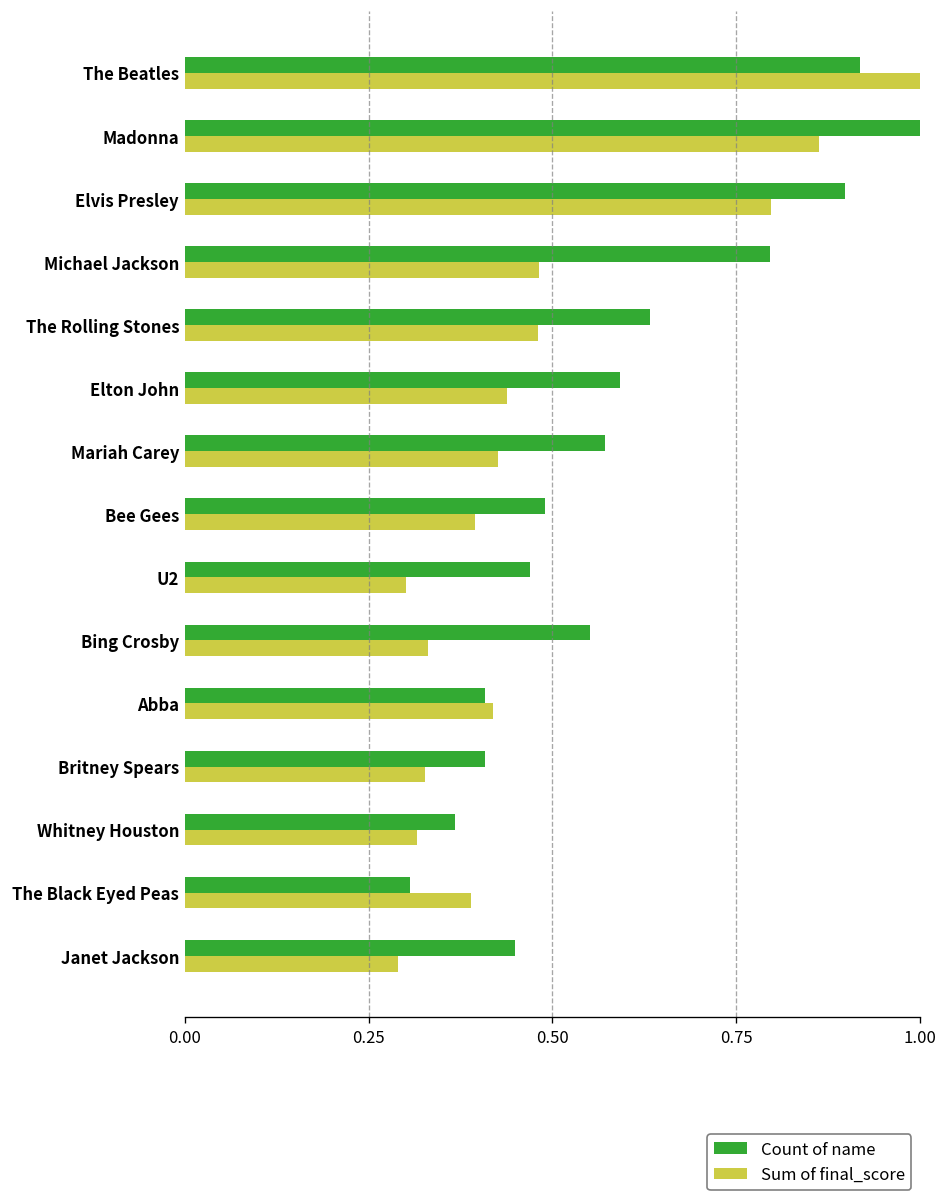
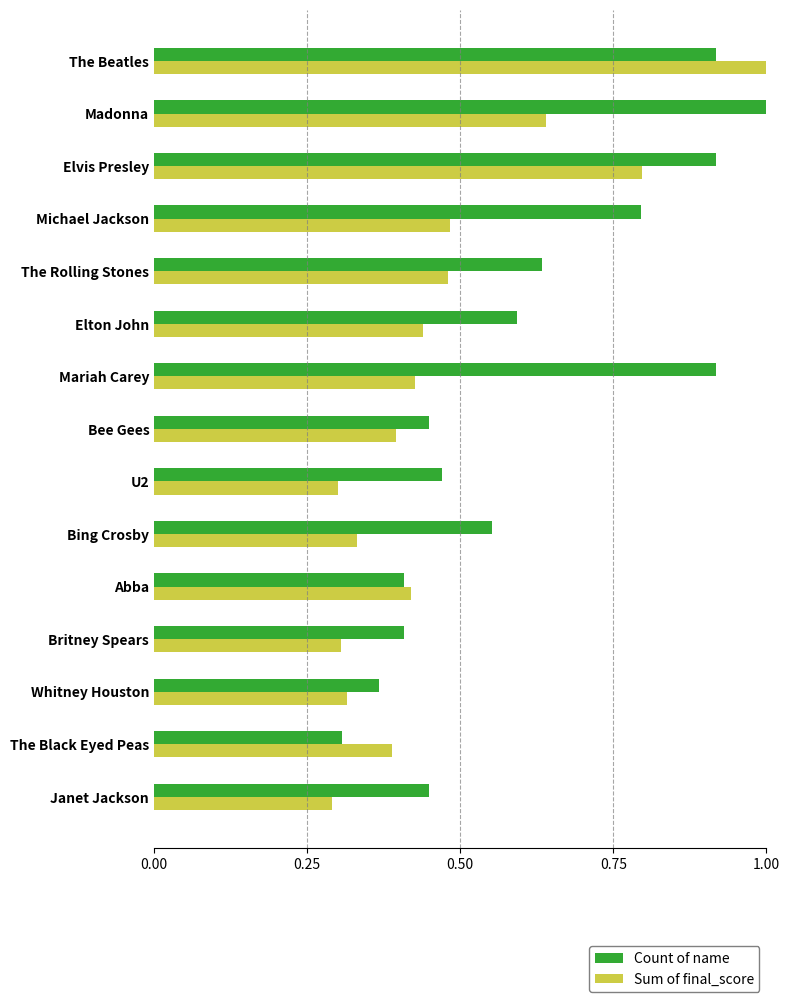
Sum of final_score, Madonna: 0.86 -> 0.64
Count of name, Elvis Presley: 0.90 -> 0.92
Count of name, Mariah Carey: 0.57 -> 0.92
Count of name, Bee Gees: 0.49 -> 0.45
Sum of final_score, Britney Spears: 0.33 -> 0.31
